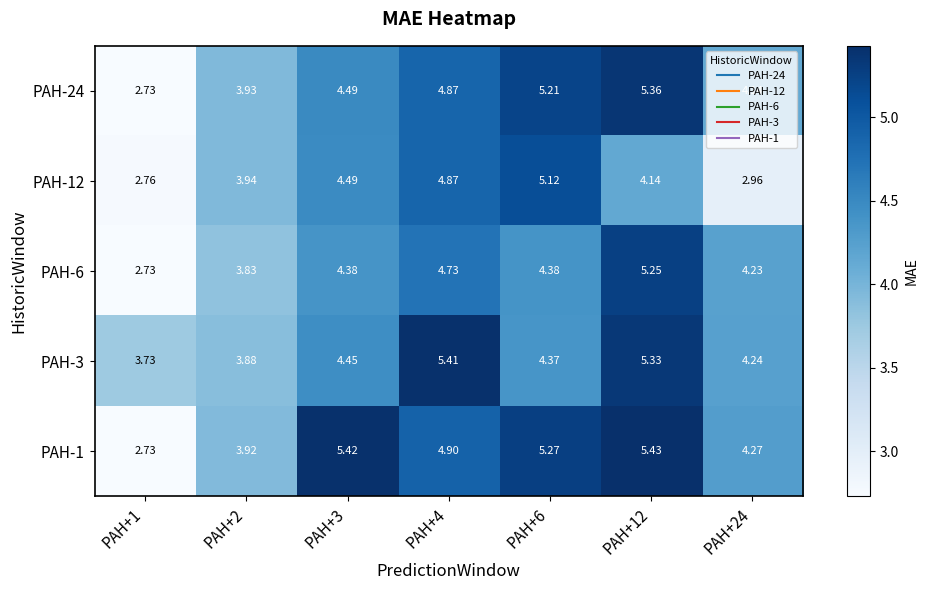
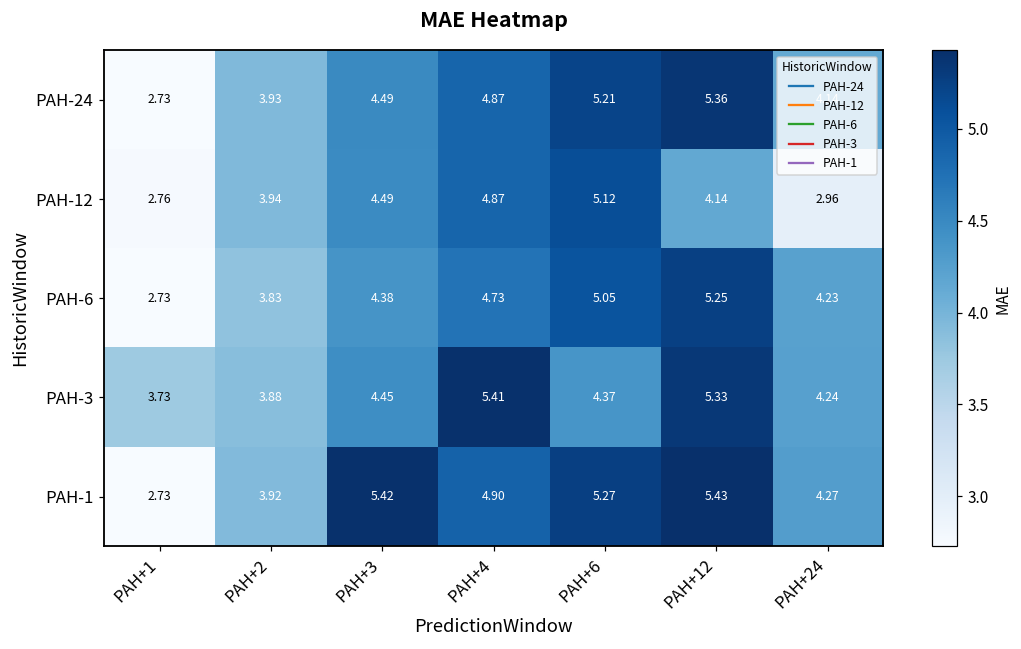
PAH-6, PAH+6: 4.38 -> 5.05
